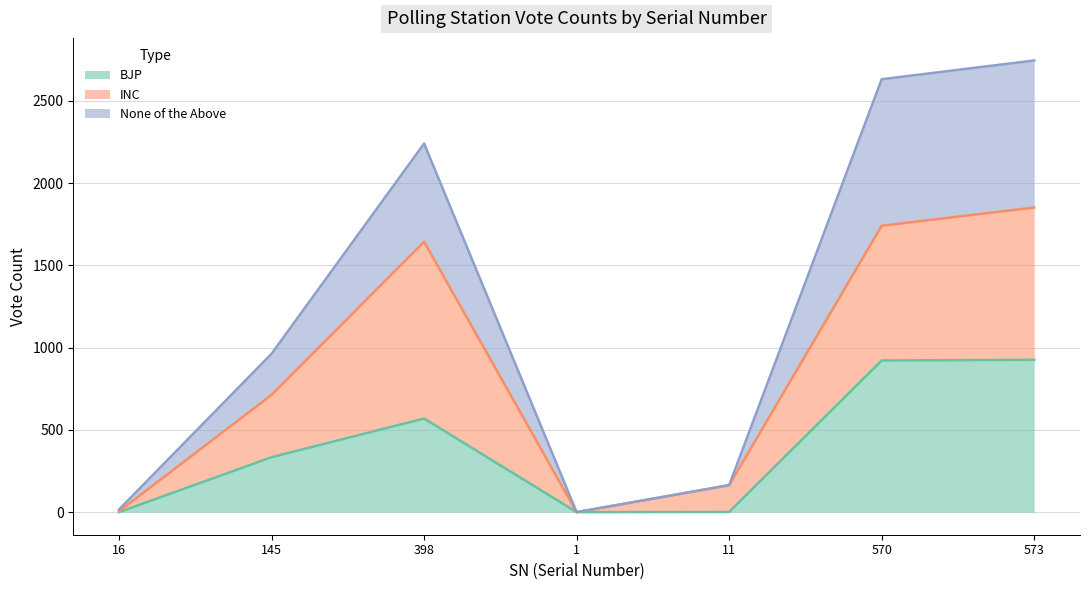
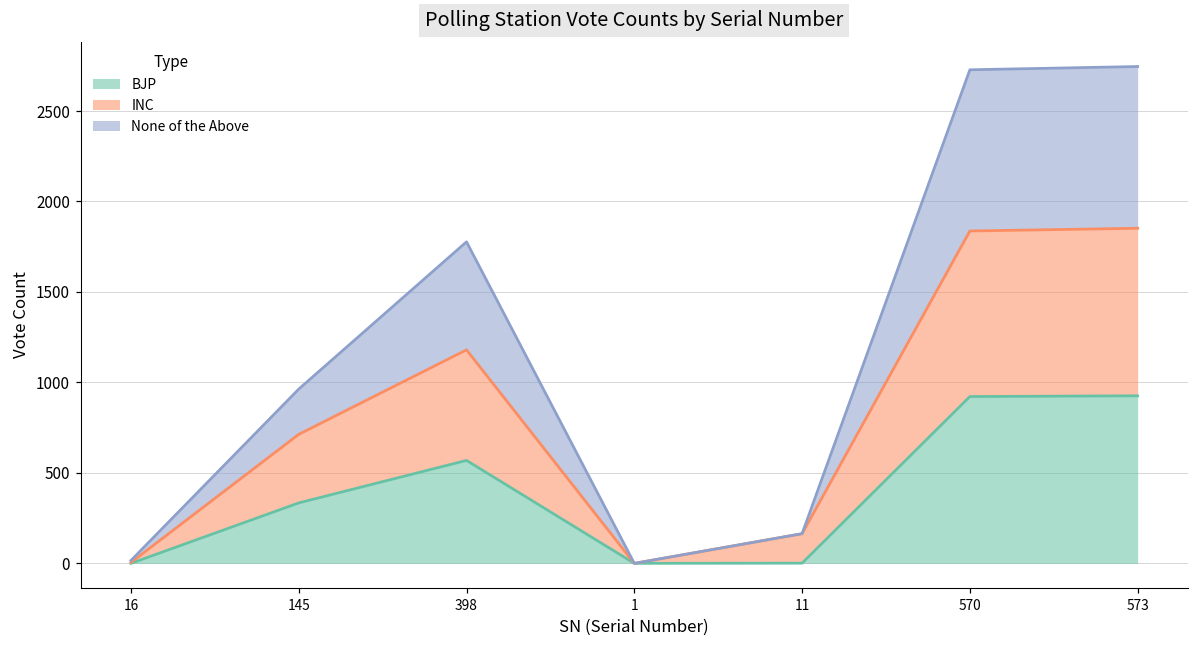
INC, 398: 1080 -> 610
INC, 570: 820 -> 920
